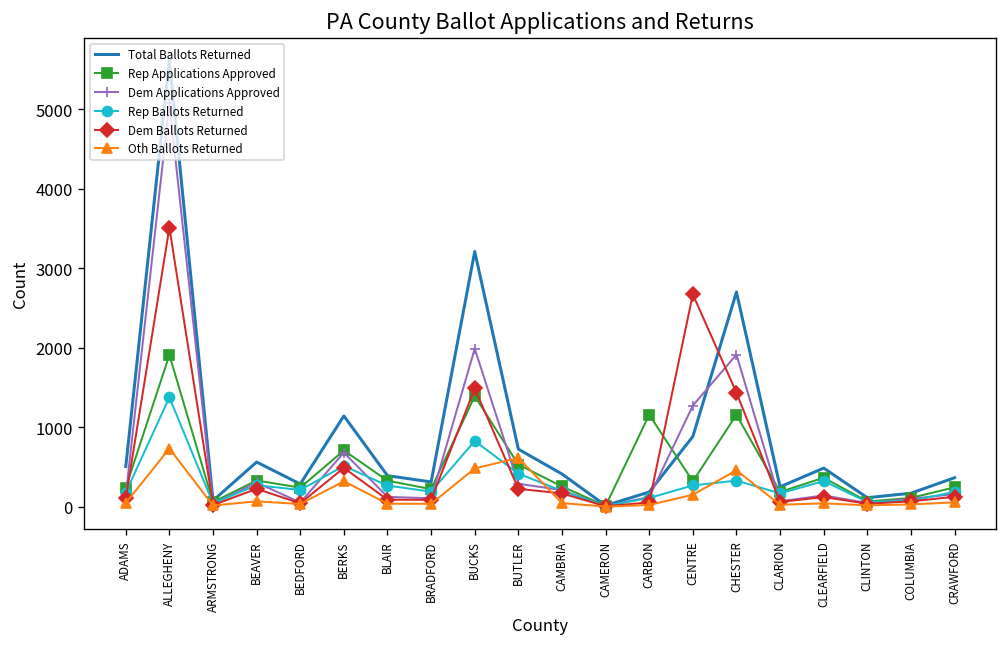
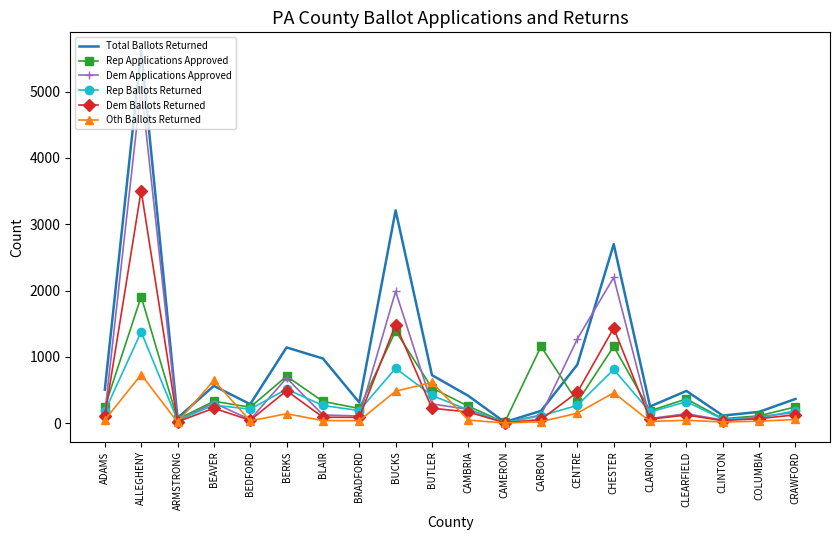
Oth Ballots Returned, BEAVER: 100 -> 600
Oth Ballots Returned, BERKS: 300 -> 100
Total Ballots Returned, BLAIR: 400 -> 1000
Dem Ballots Returned, CENTRE: 2700 -> 500
Dem Applications Approved, CHESTER: 1900 -> 2200
Rep Ballots Returned, CHESTER: 300 -> 800
